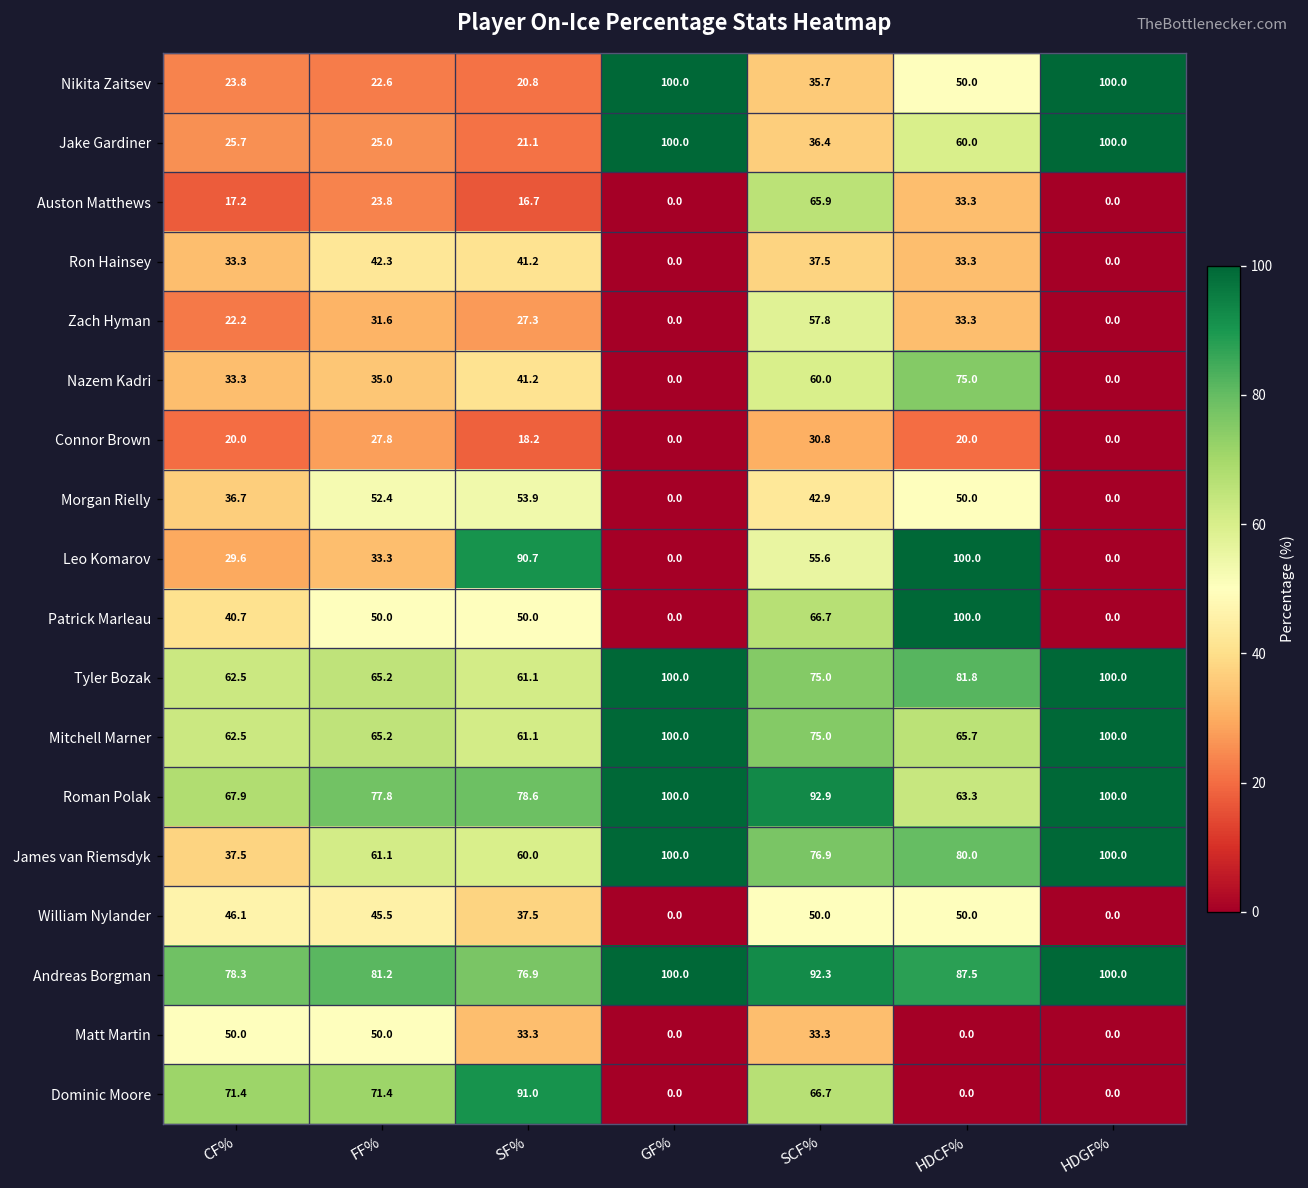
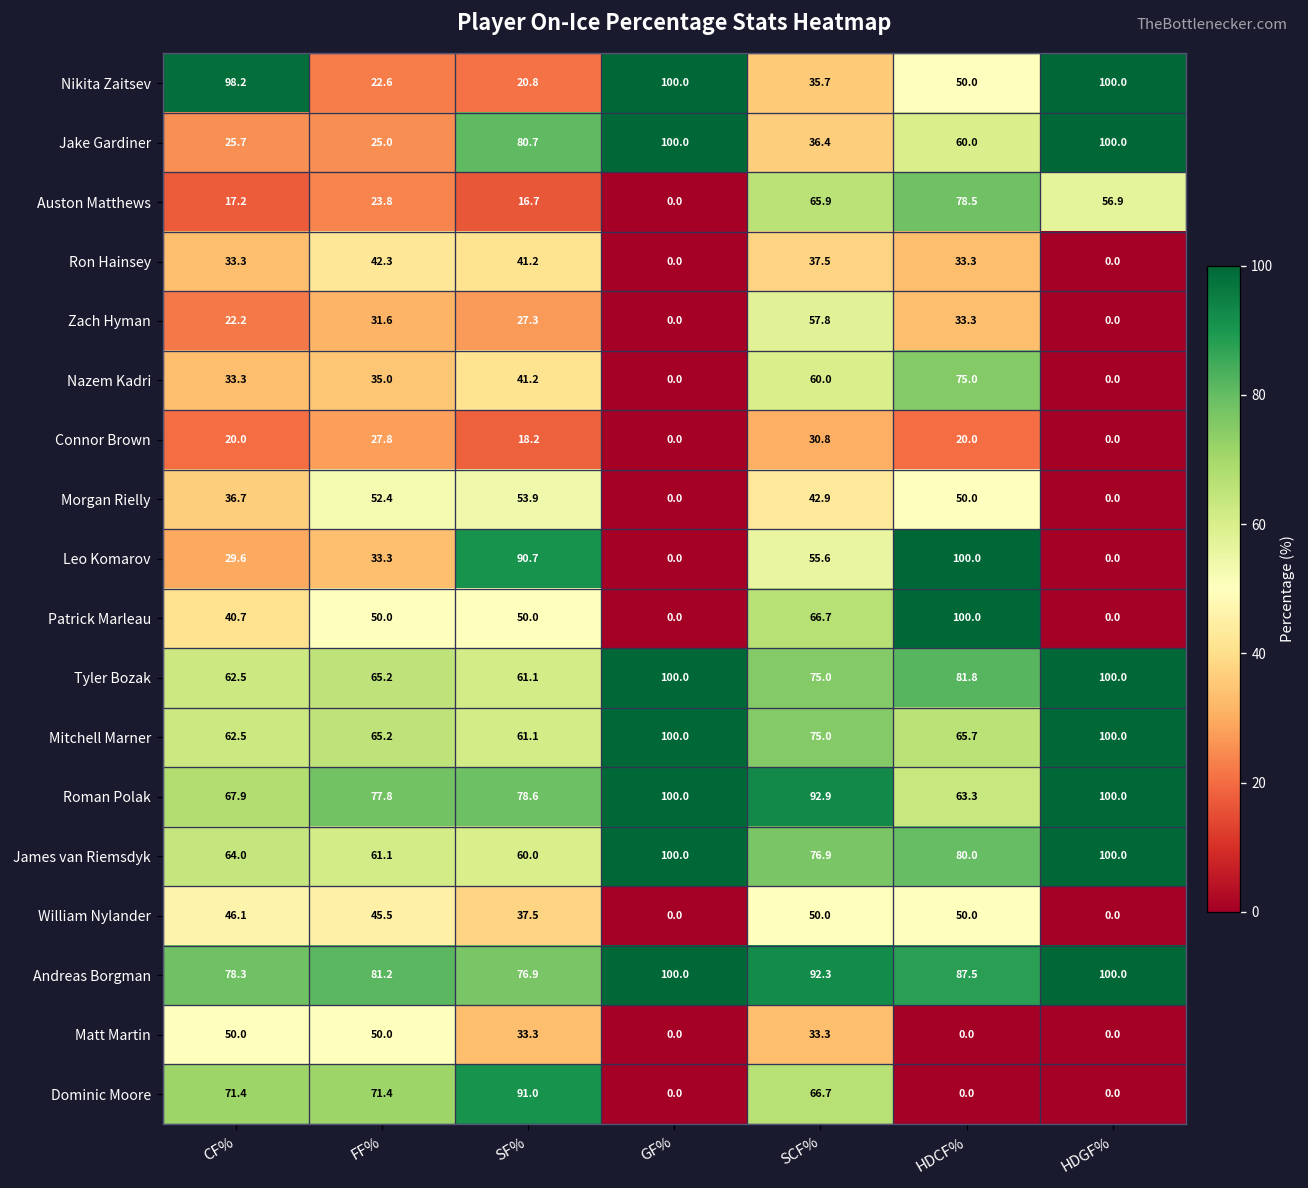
Nikita Zaitsev, CF%: 23.8 -> 98.2
Jake Gardiner, SF%: 21.1 -> 80.7
Auston Matthews, HDCF%: 33.3 -> 78.5
Auston Matthews, HDGF%: 0.0 -> 56.9
James van Riemsdyk, CF%: 37.5 -> 64.0
